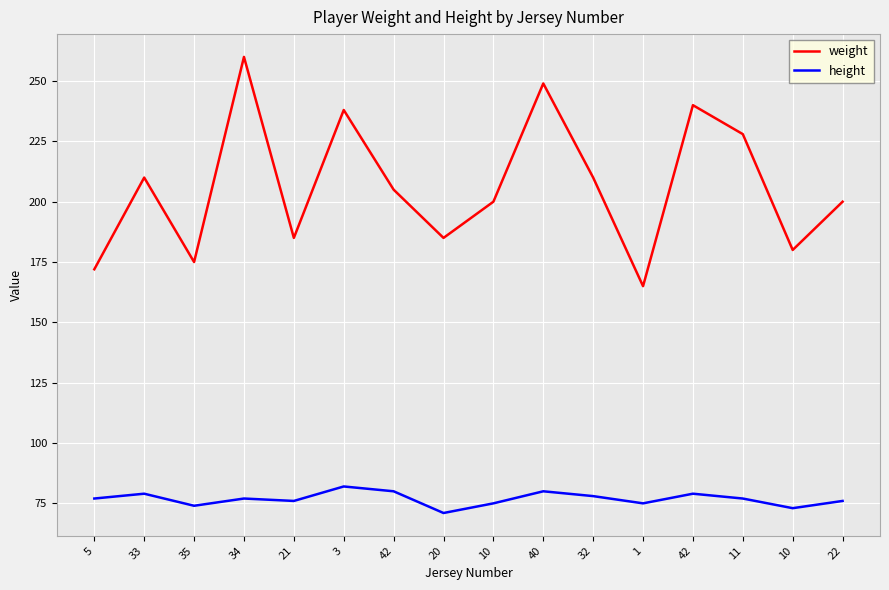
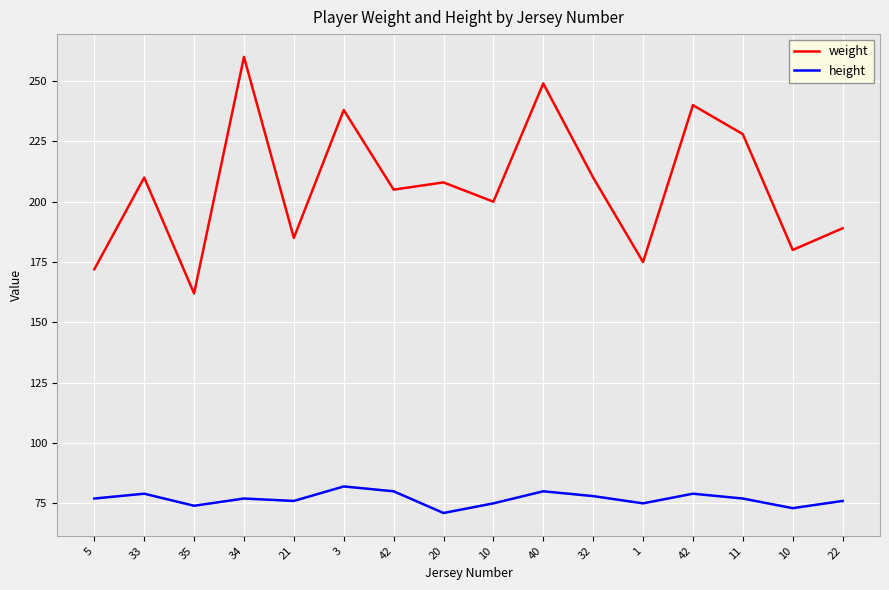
weight, 35: 175 -> 162
weight, 20: 185 -> 208
weight, 1: 165 -> 175
weight, 22: 200 -> 189
